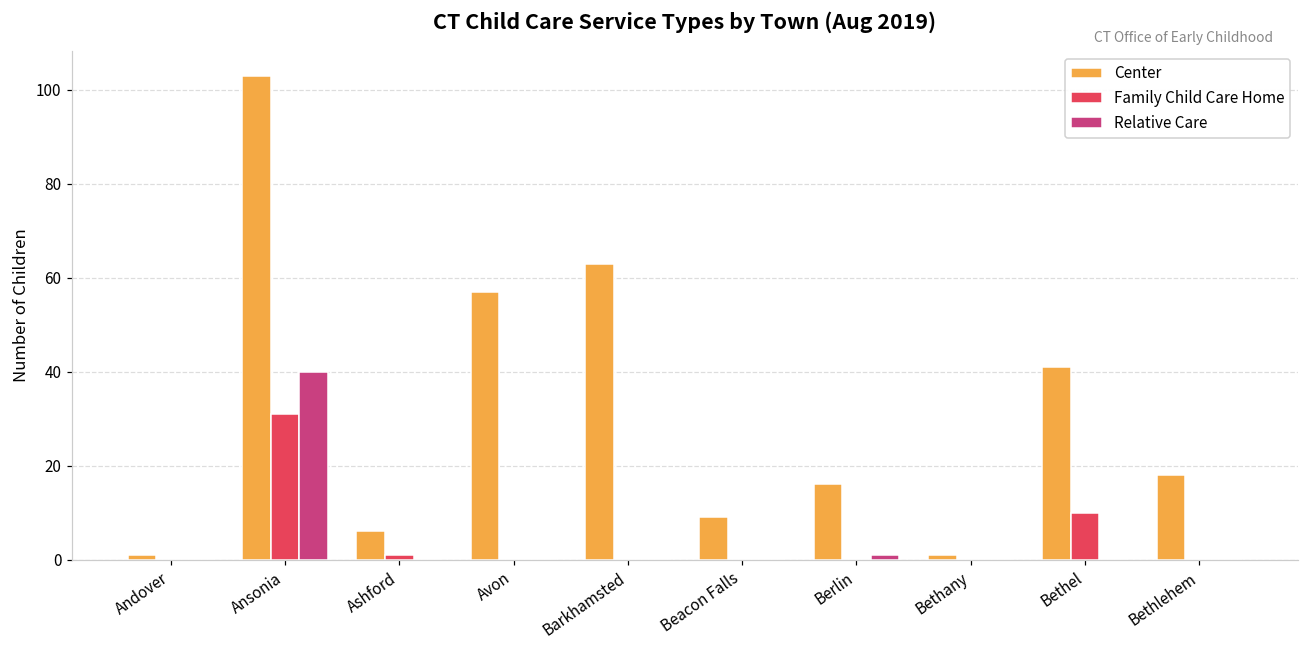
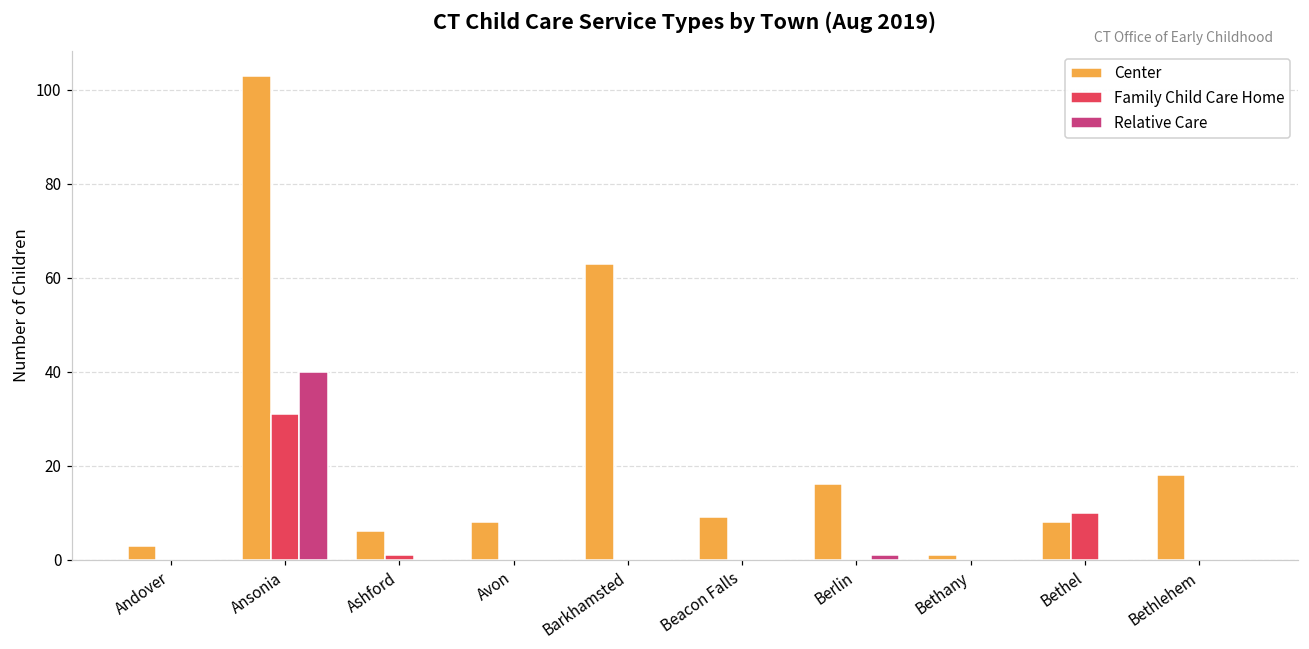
Center, Andover: 1 -> 3
Center, Avon: 57 -> 8
Center, Bethel: 41 -> 8
